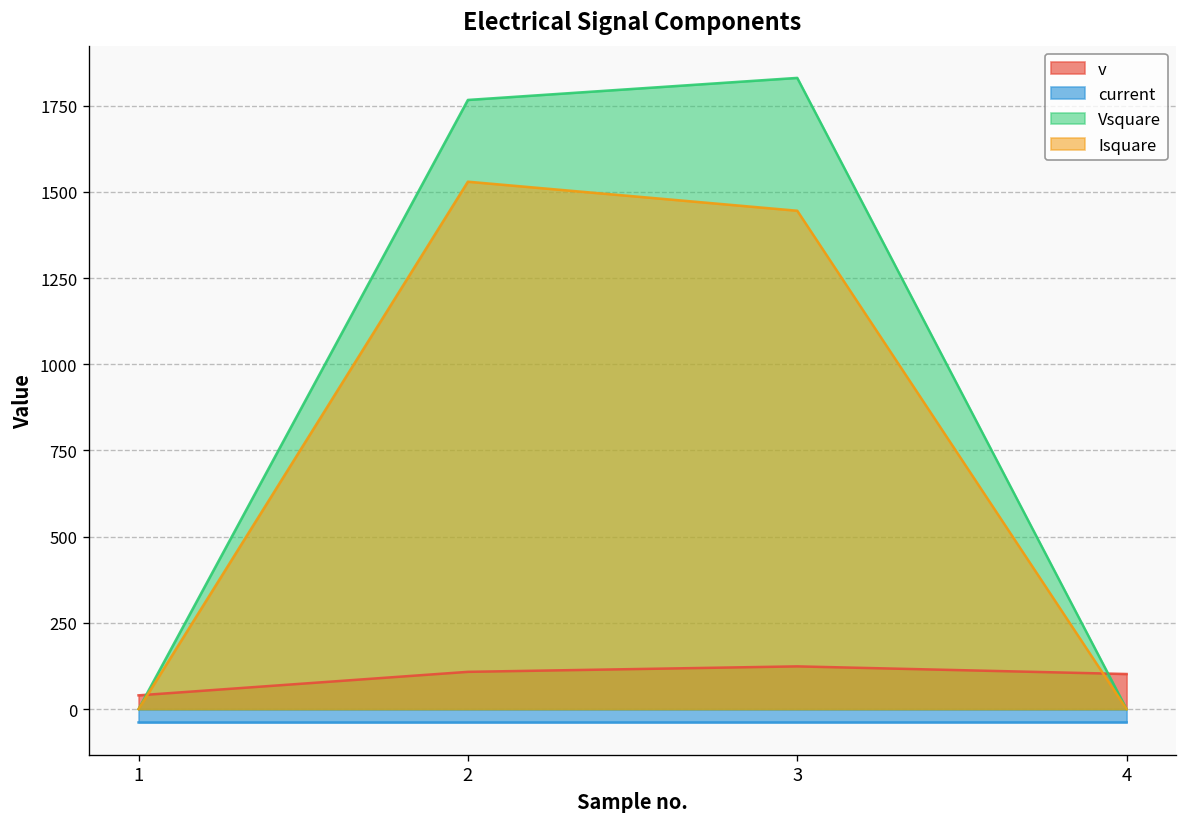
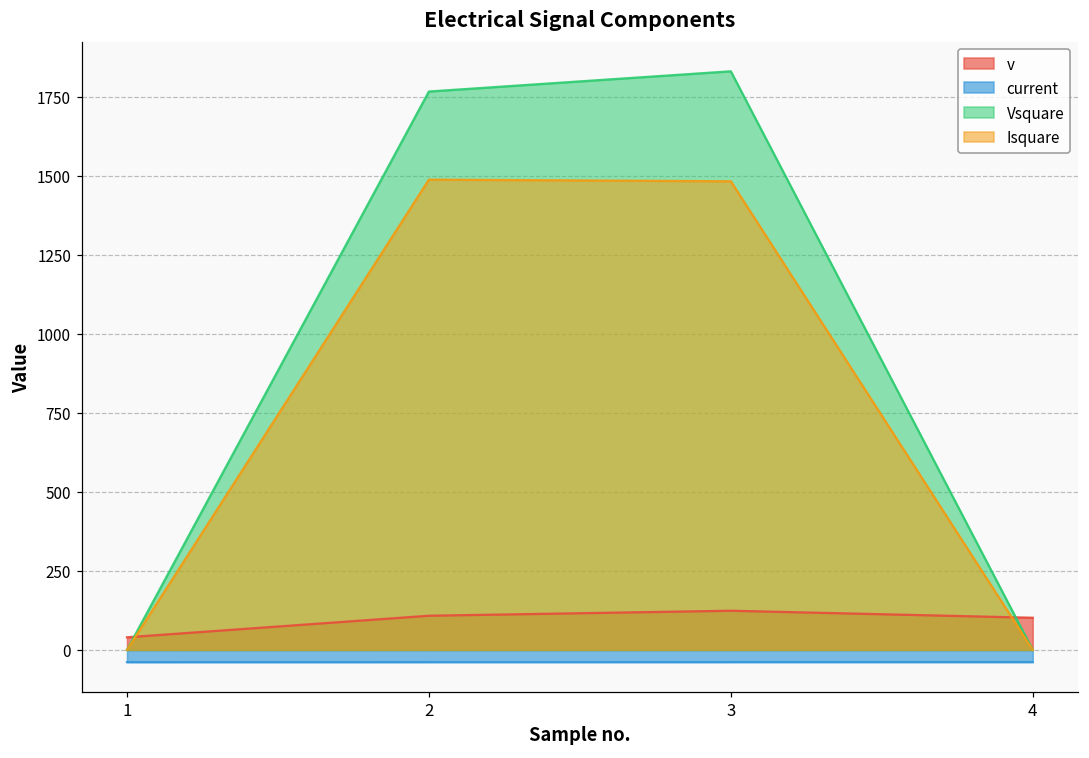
Isquare, 2: 1530 -> 1490
Isquare, 3: 1450 -> 1480
